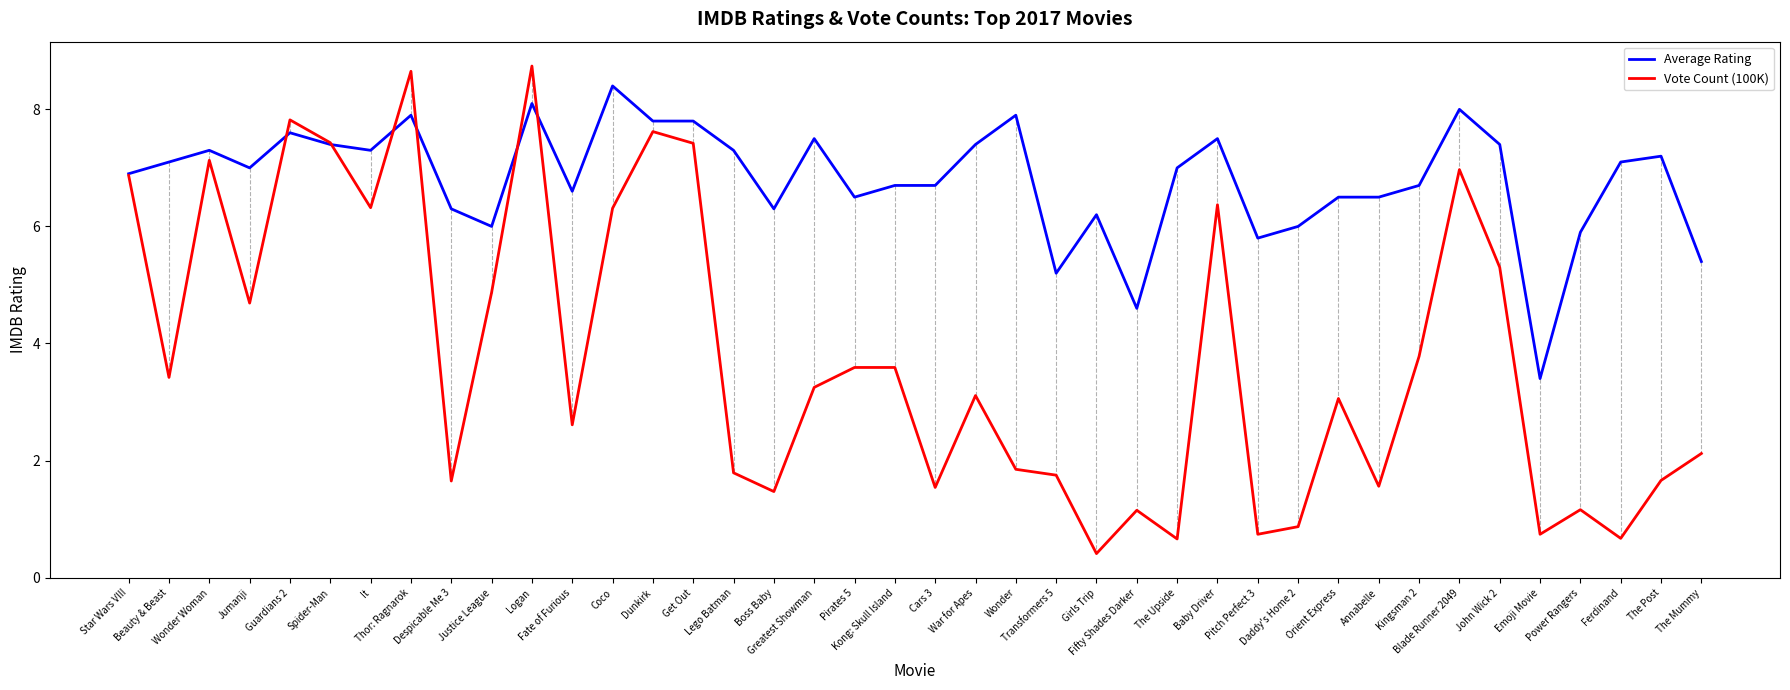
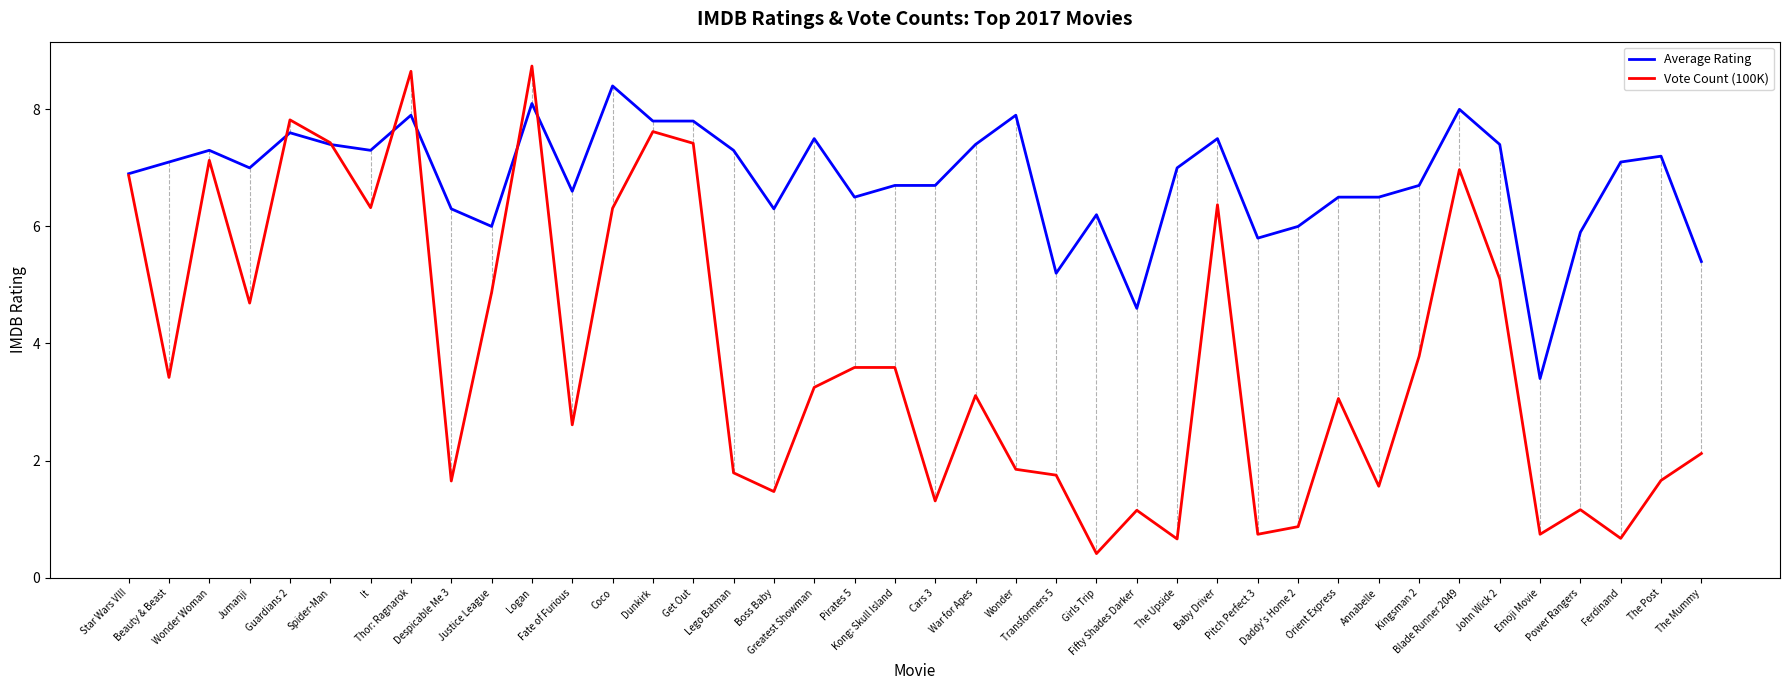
Vote Count (100K), Cars 3: 1.5 -> 1.3
Vote Count (100K), John Wick 2: 5.3 -> 5.1
